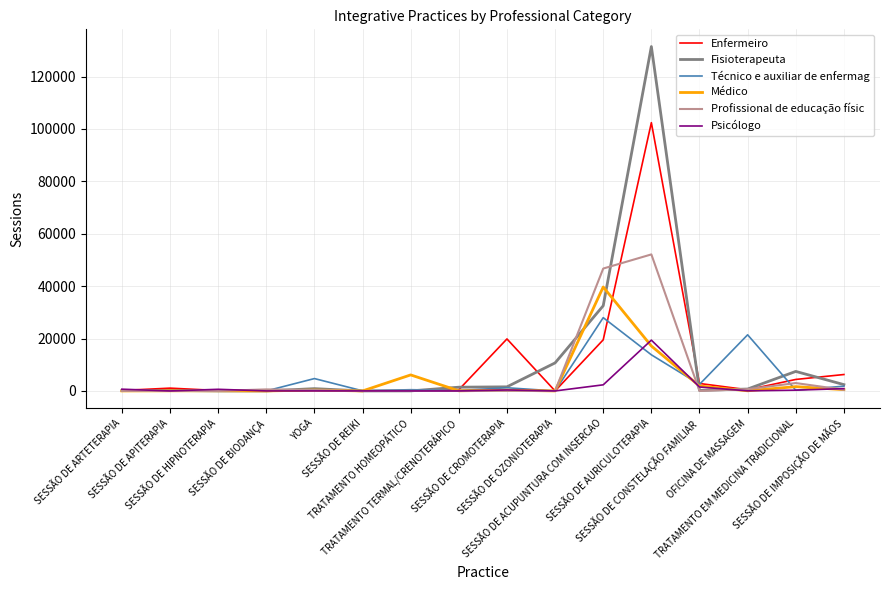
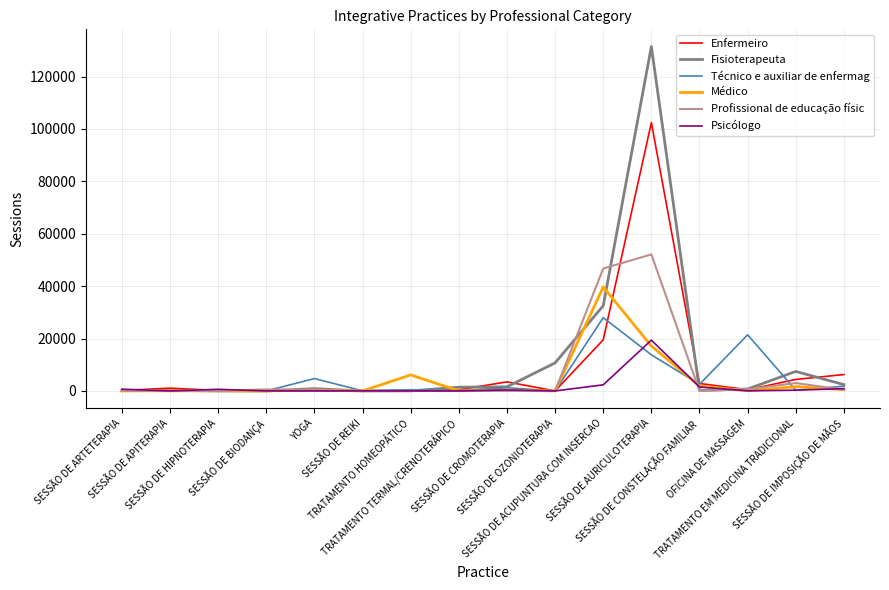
Enfermeiro, SESSÃO DE CROMOTERAPIA: 20000 -> 3000
